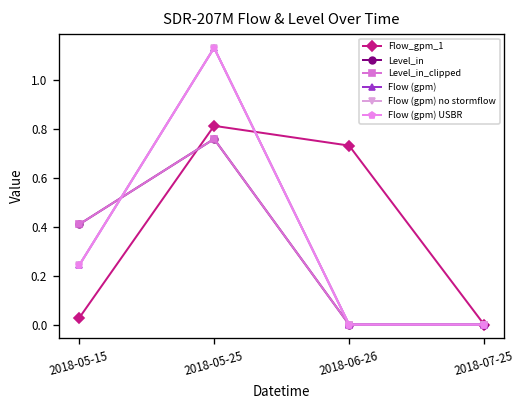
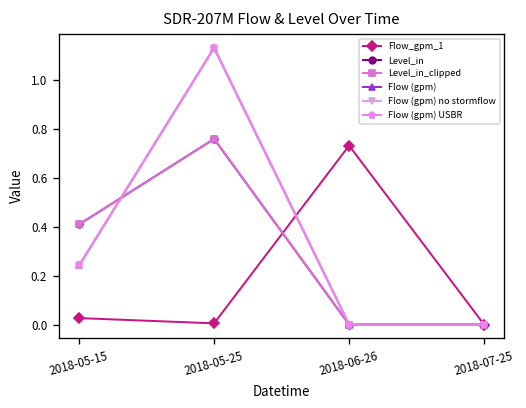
Flow_gpm_1, 2018-05-25: 0.81 -> 0.00
